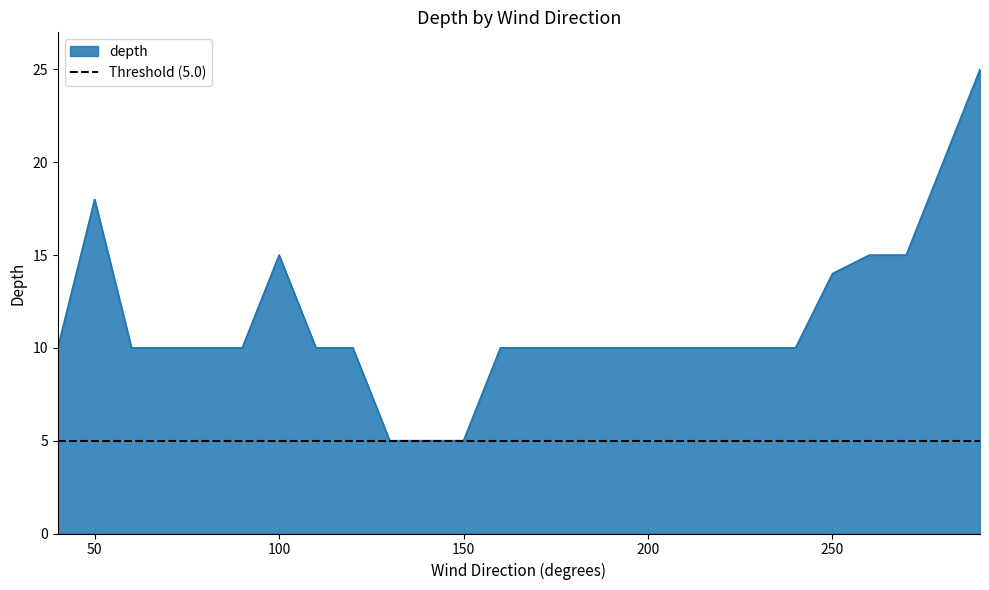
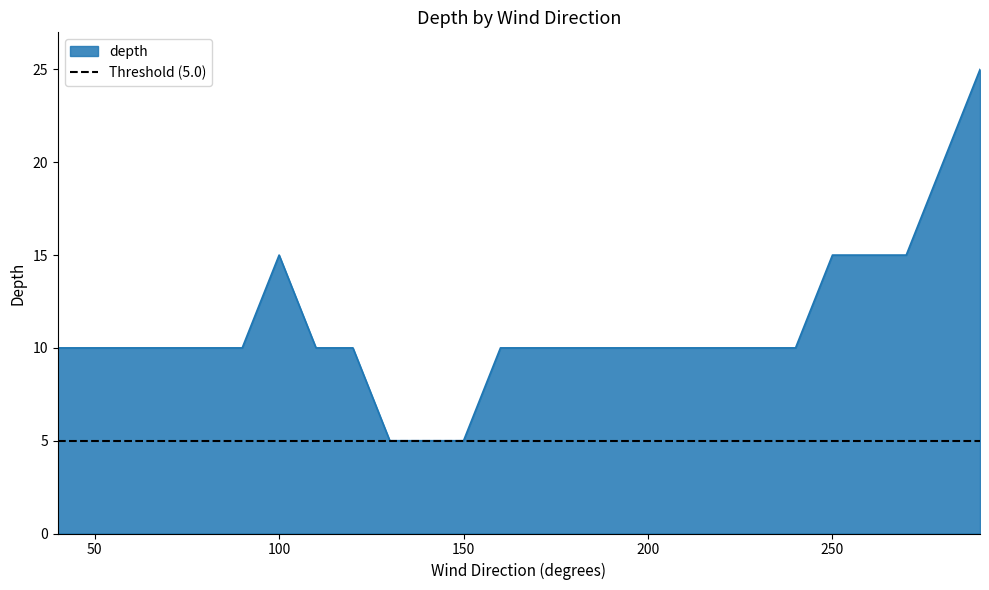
50: 18 -> 10
250: 14 -> 15
